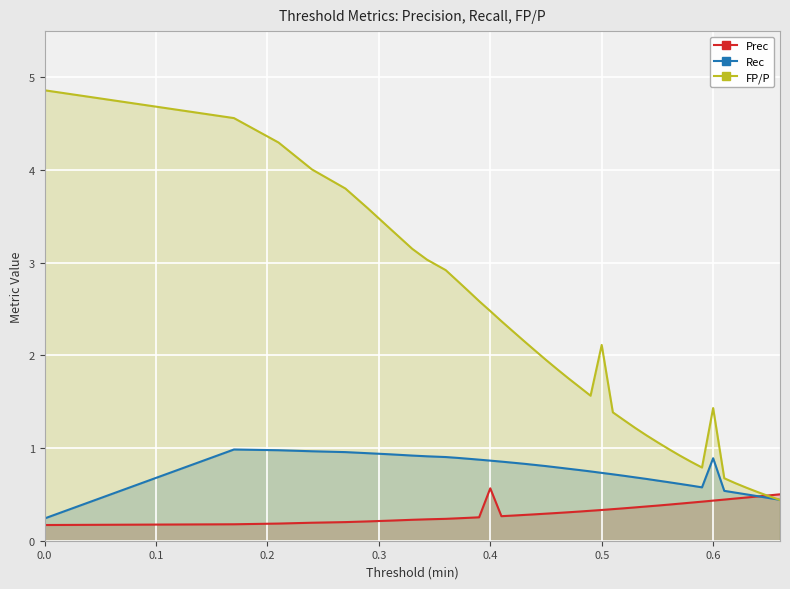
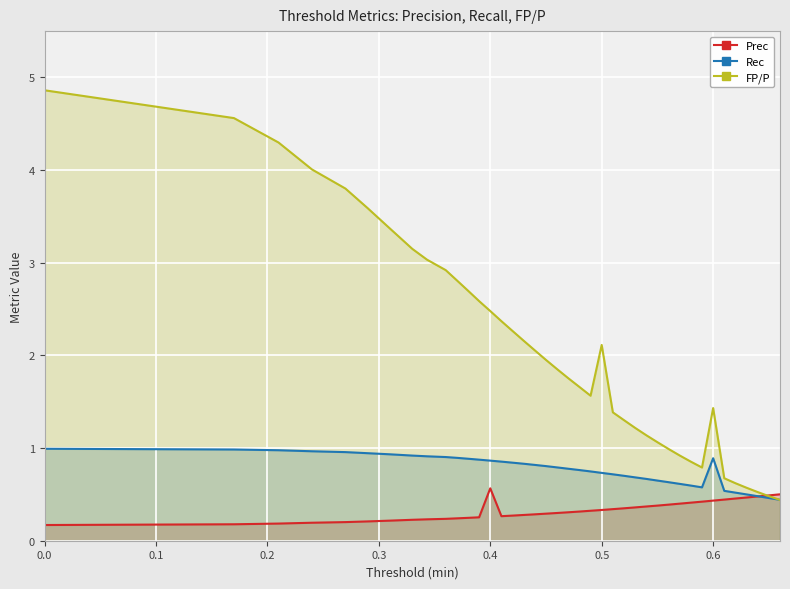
Rec, 0.0: 0.2 -> 1.0
